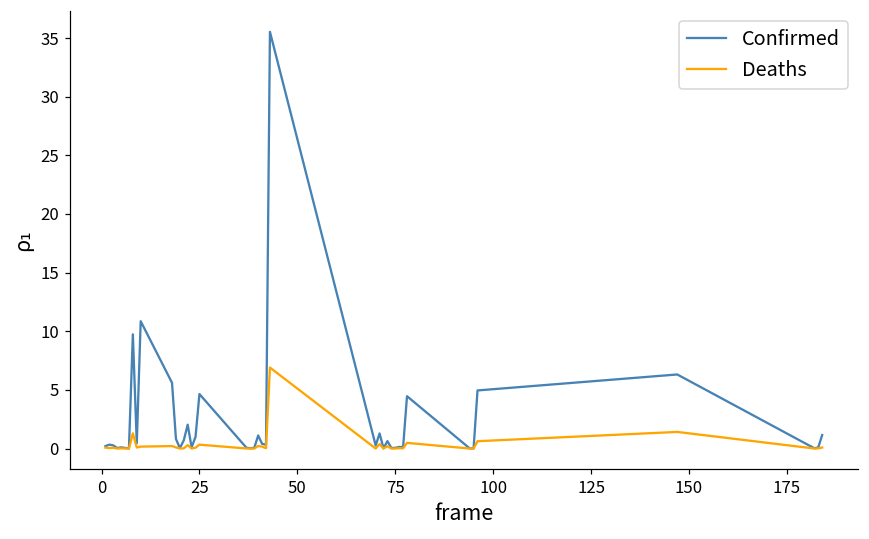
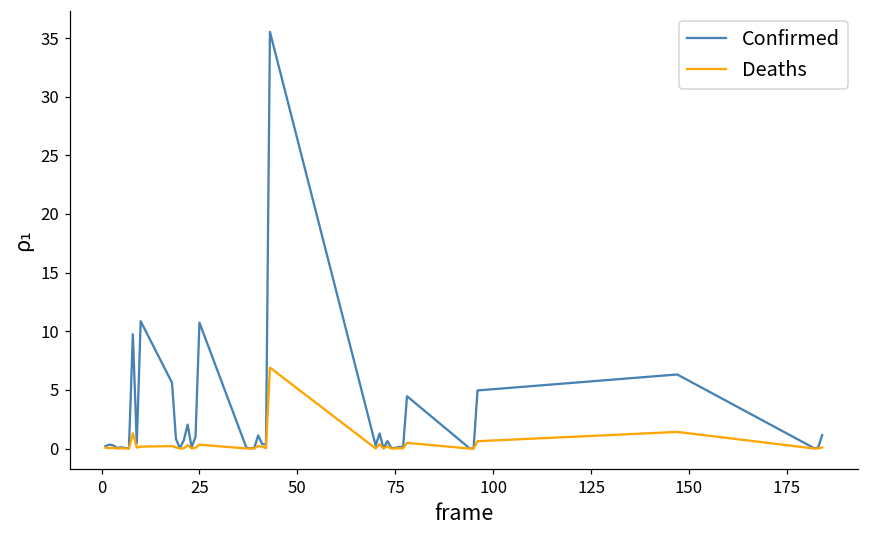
Confirmed, 25: 4.6 -> 10.7
